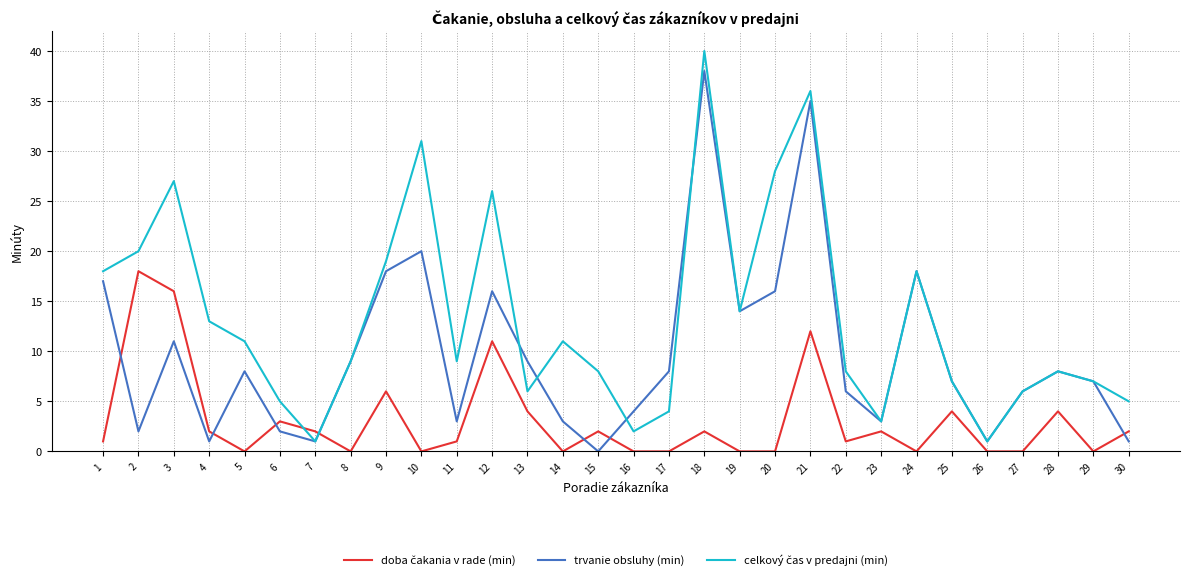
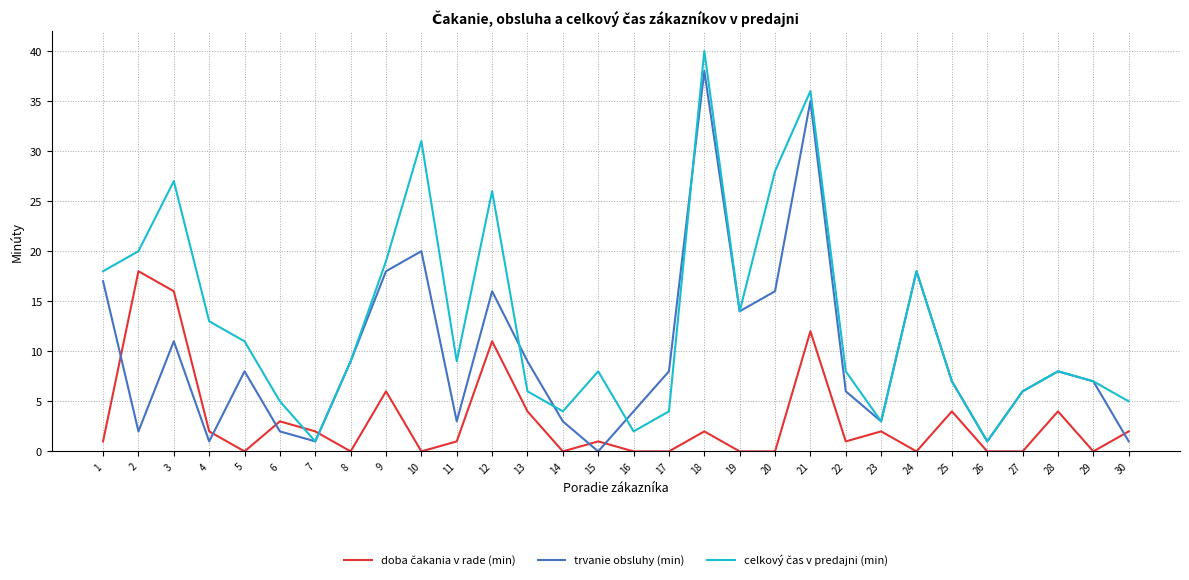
celkový čas v predajni (min), 14: 11 -> 4
doba čakania v rade (min), 15: 2 -> 1
